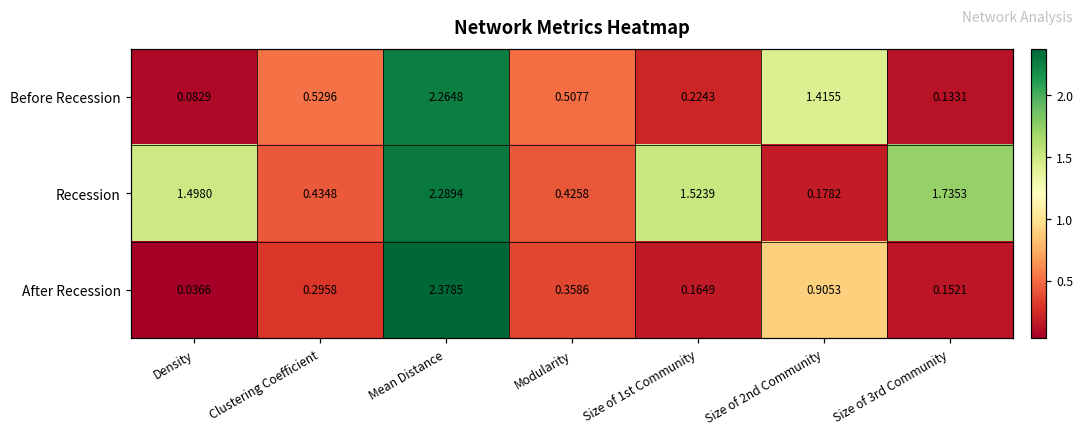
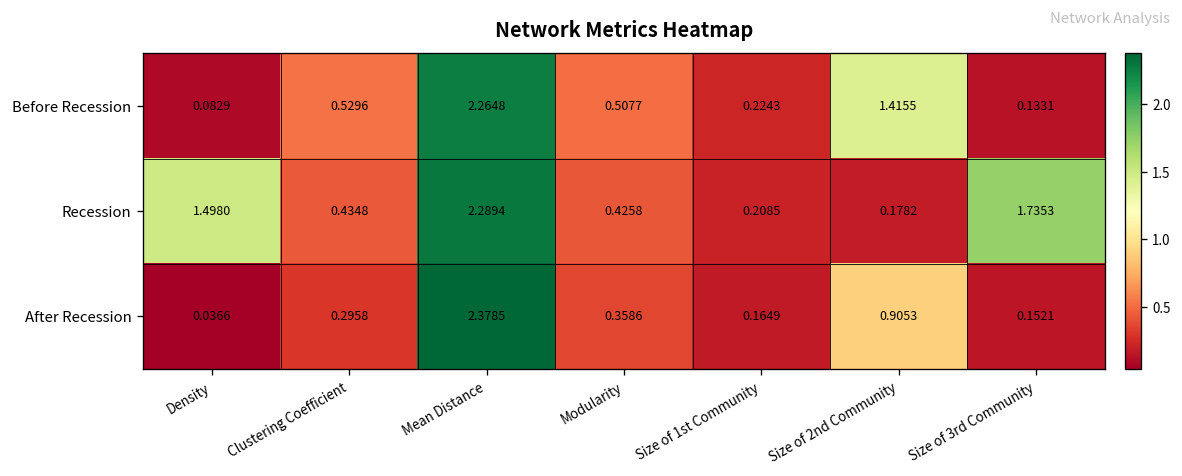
Recession, Size of 1st Community: 1.5239 -> 0.2085
